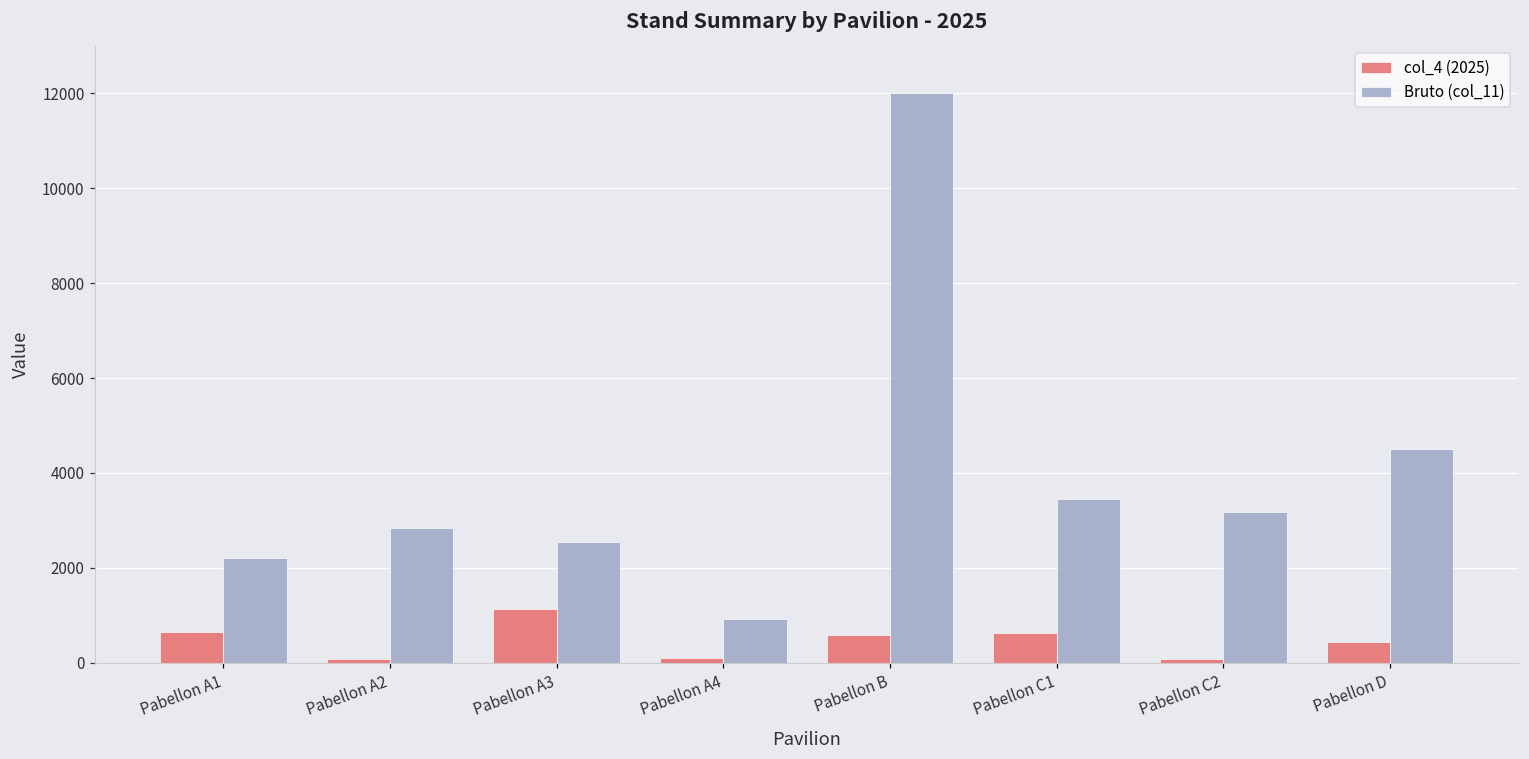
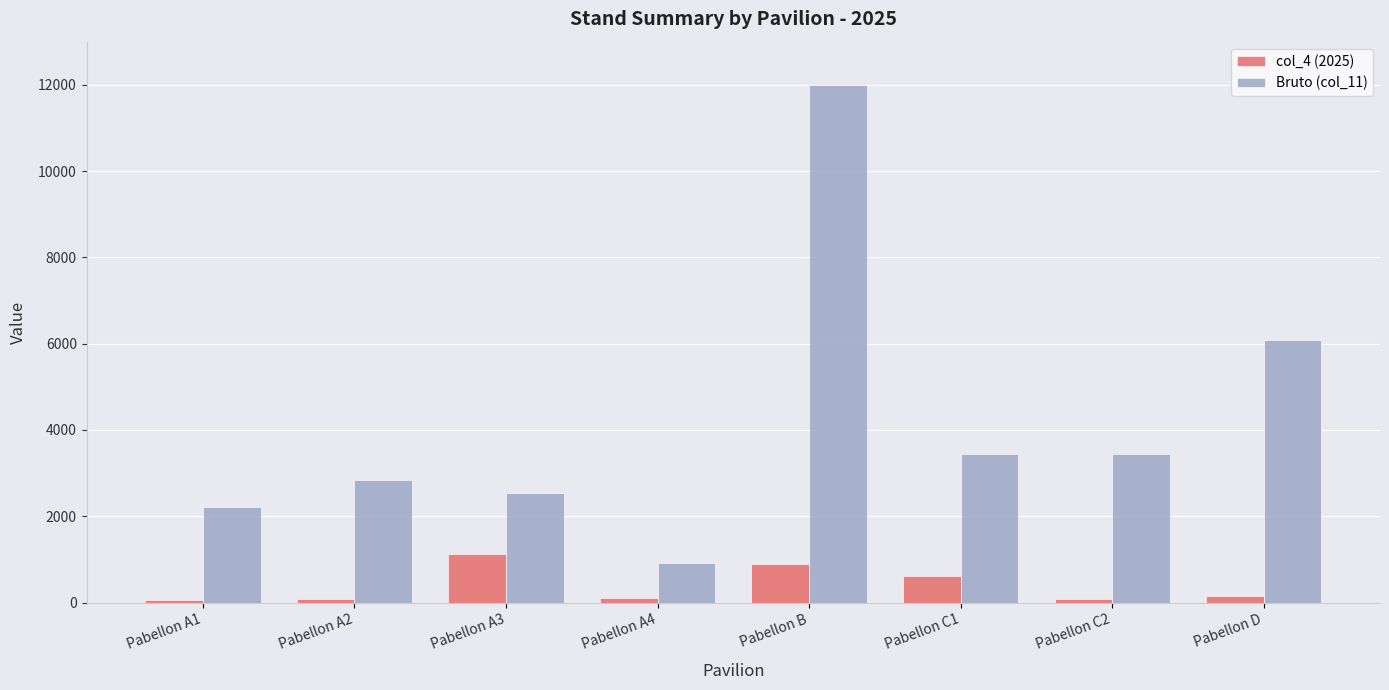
col_4 (2025), Pabellon A1: 600 -> 100
col_4 (2025), Pabellon B: 600 -> 900
Bruto (col_11), Pabellon C2: 3200 -> 3500
col_4 (2025), Pabellon D: 400 -> 200
Bruto (col_11), Pabellon D: 4500 -> 6100
